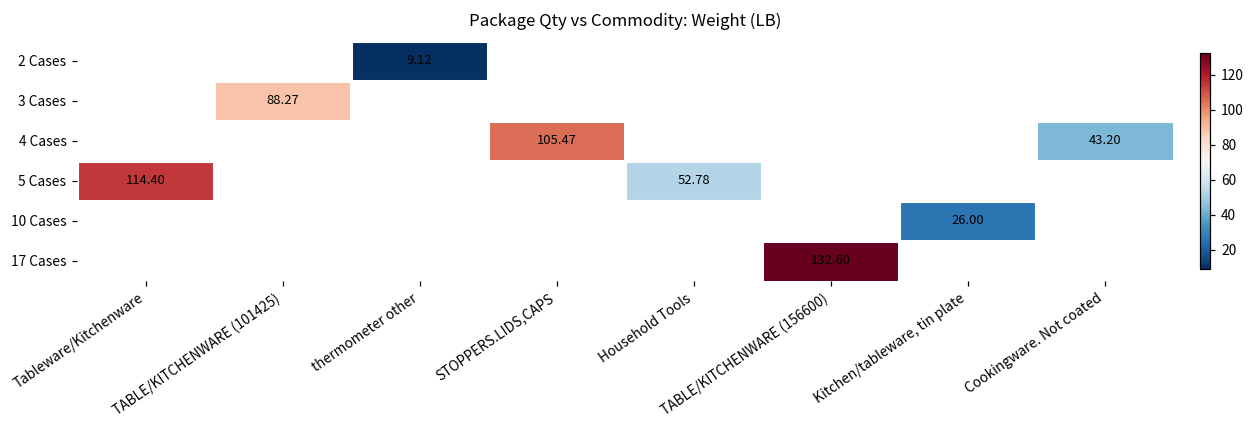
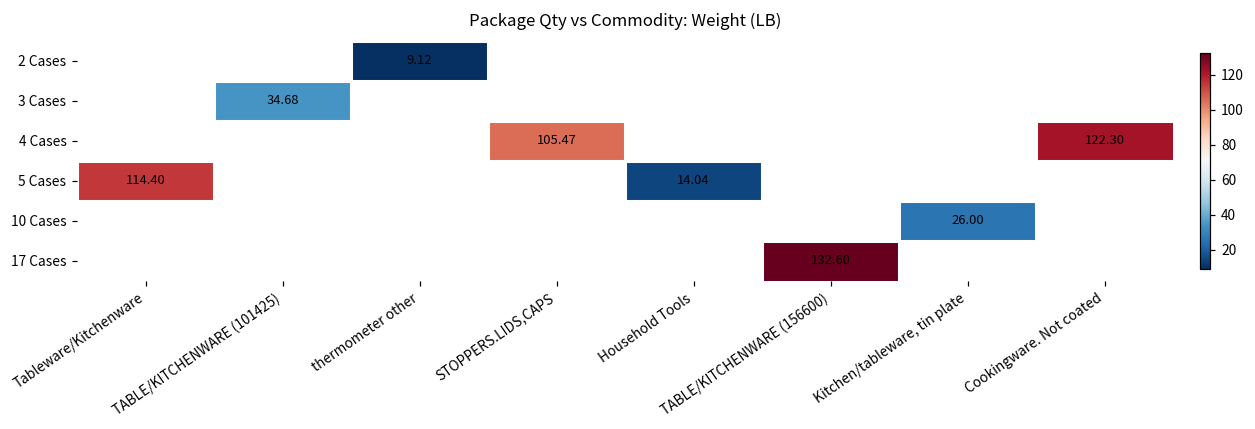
3 Cases, TABLE/KITCHENWARE (101425): 88.27 -> 34.68
4 Cases, Cookingware. Not coated: 43.20 -> 122.30
5 Cases, Household Tools: 52.78 -> 14.04
